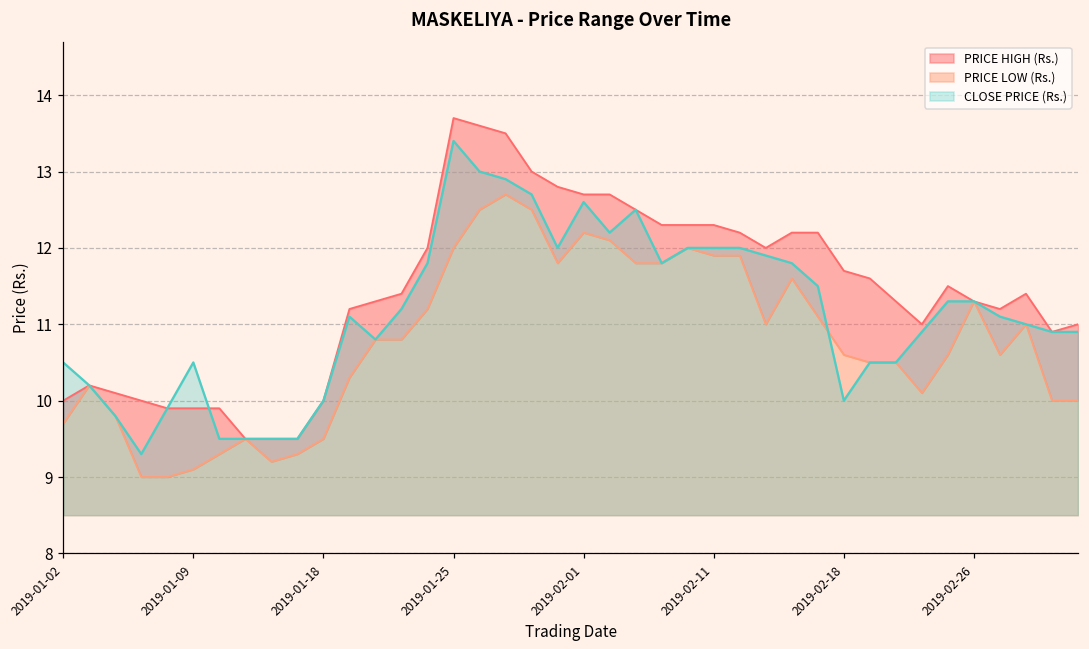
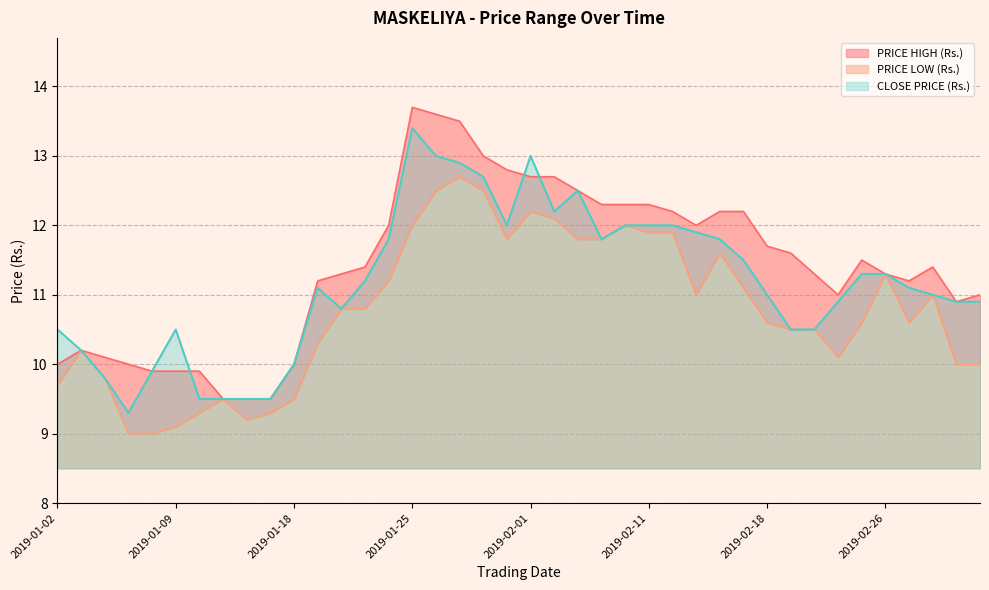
CLOSE PRICE (Rs.), 2019-02-01: 12.6 -> 13.0
CLOSE PRICE (Rs.), 2019-02-18: 10 -> 11
